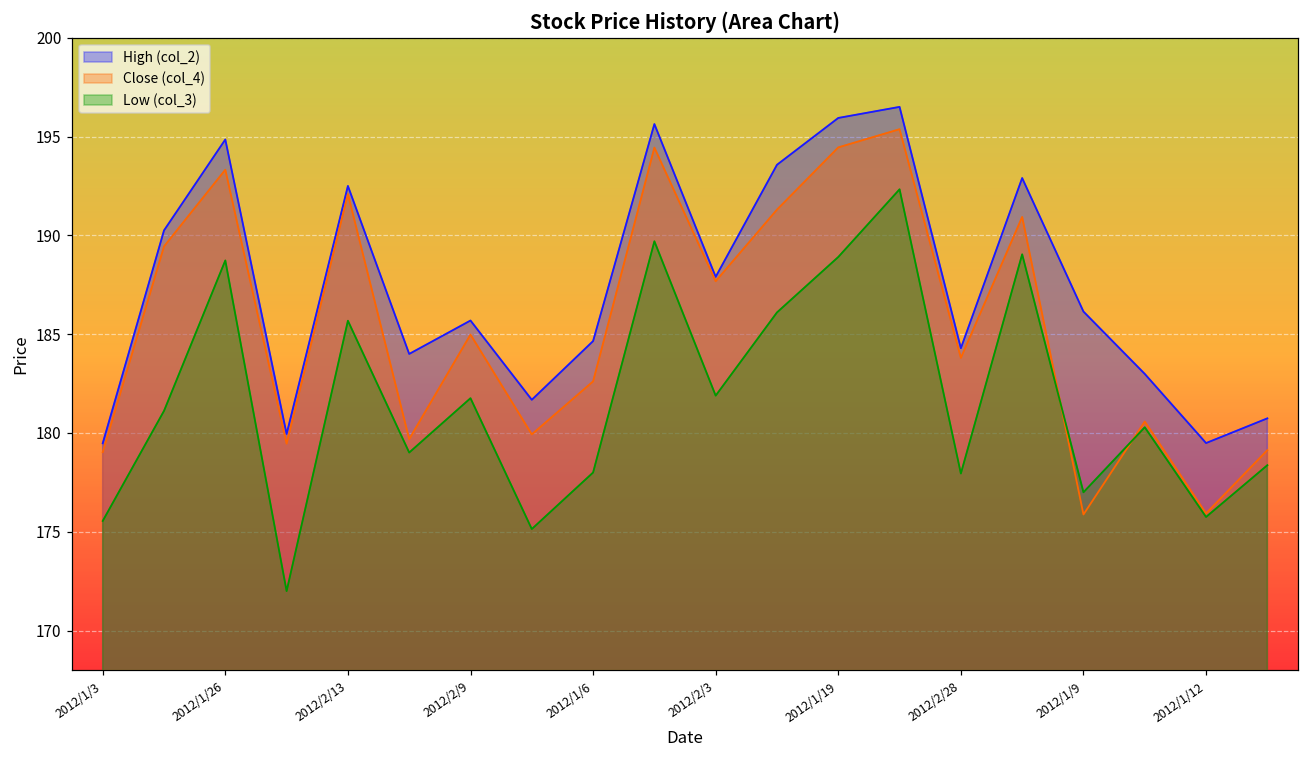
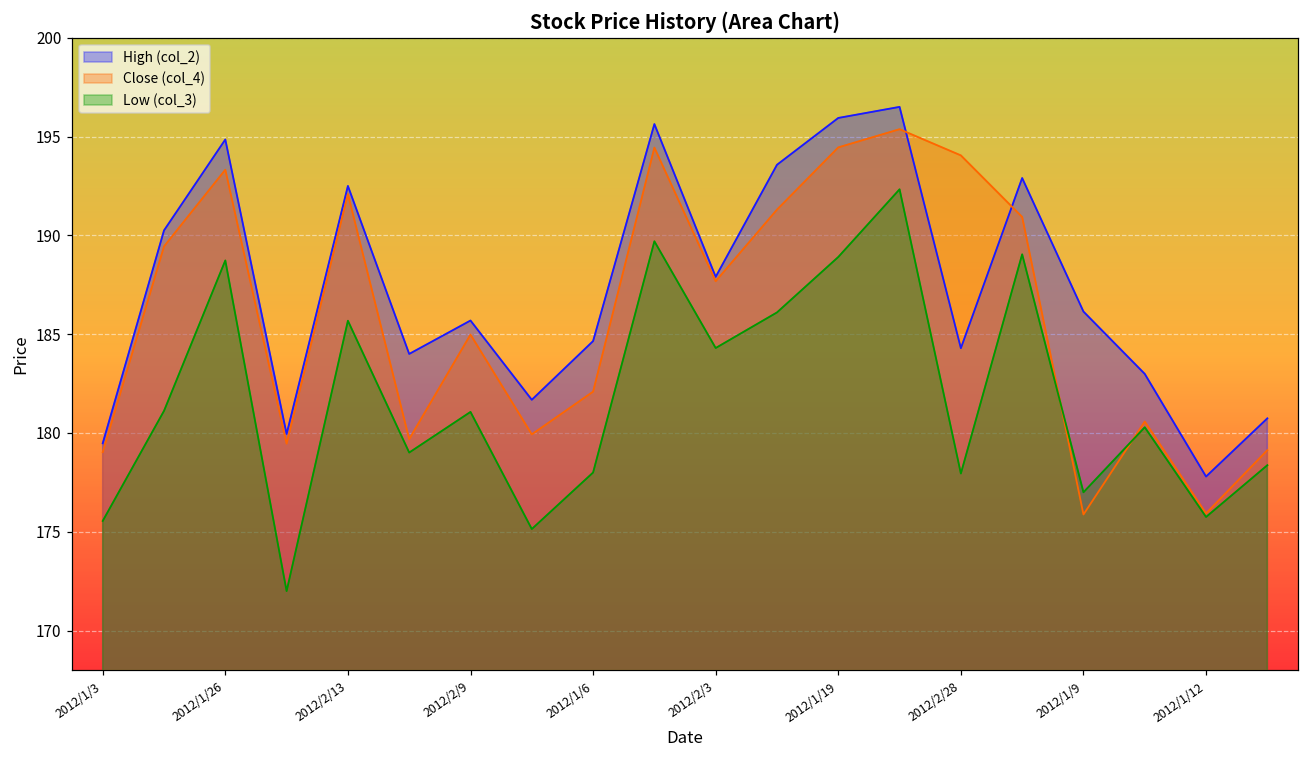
Low (col_3), 2012/2/9: 181.8 -> 181.1
Close (col_4), 2012/1/6: 182.6 -> 182.1
Low (col_3), 2012/2/3: 181.9 -> 184.3
Close (col_4), 2012/2/28: 183.8 -> 194.0
High (col_2), 2012/1/12: 179.5 -> 177.8
